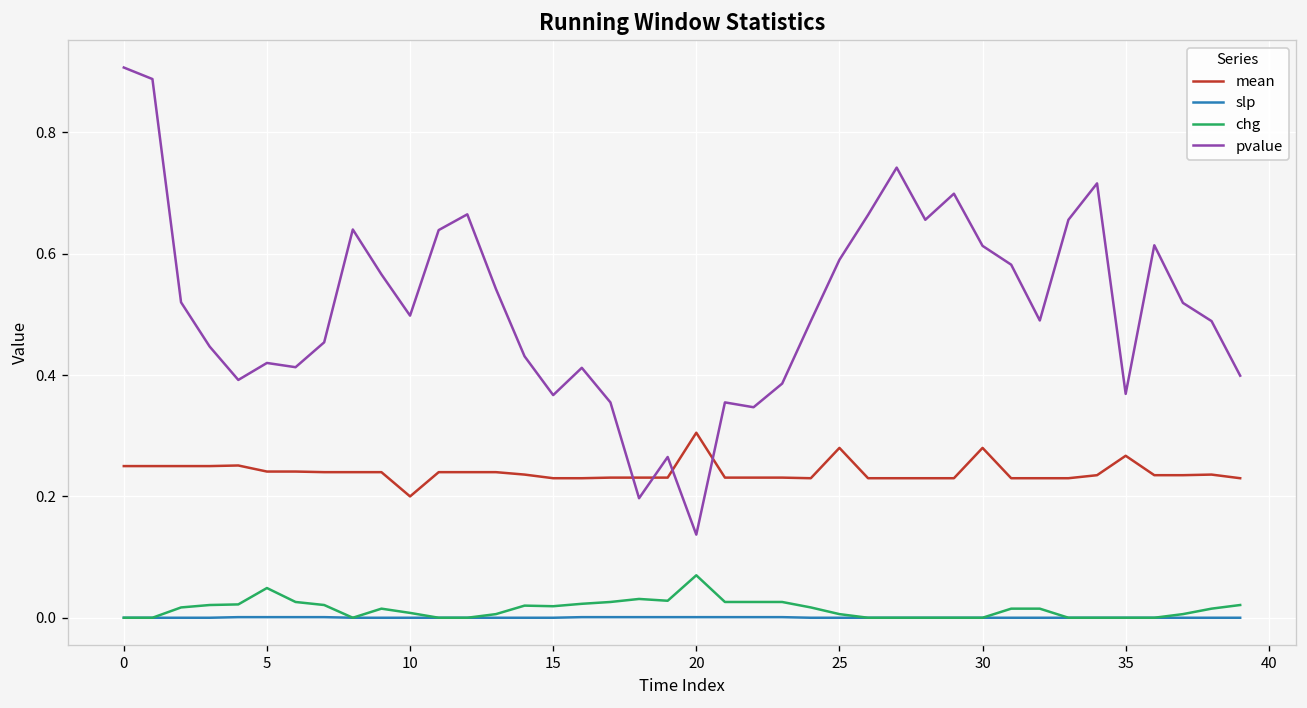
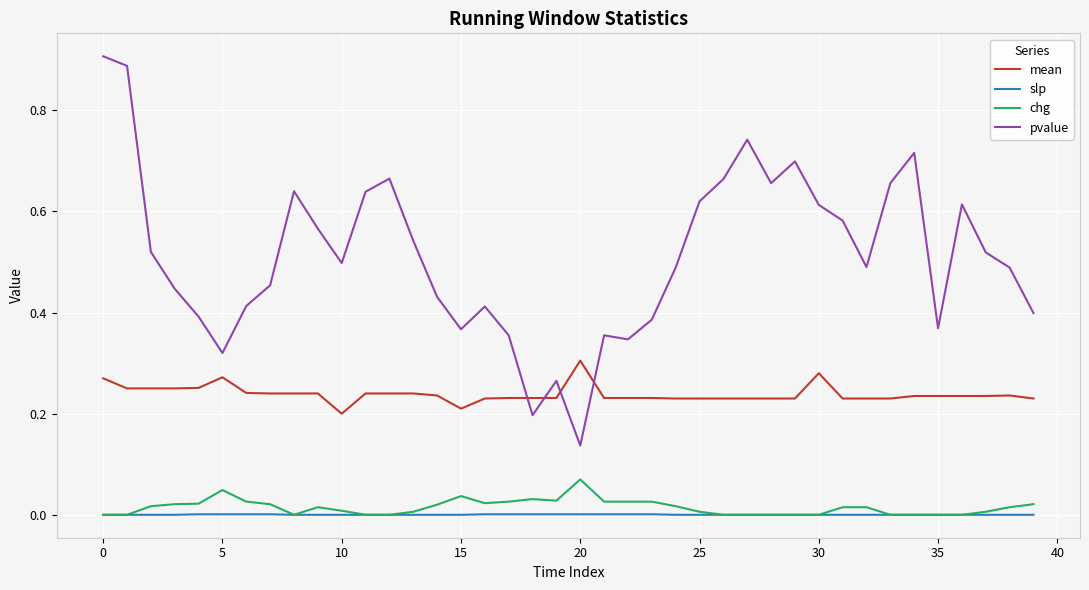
mean, 0: 0.25 -> 0.27
mean, 5: 0.24 -> 0.27
pvalue, 5: 0.42 -> 0.32
mean, 15: 0.23 -> 0.21
chg, 15: 0.02 -> 0.04
mean, 25: 0.28 -> 0.23
pvalue, 25: 0.59 -> 0.62
mean, 35: 0.27 -> 0.24
